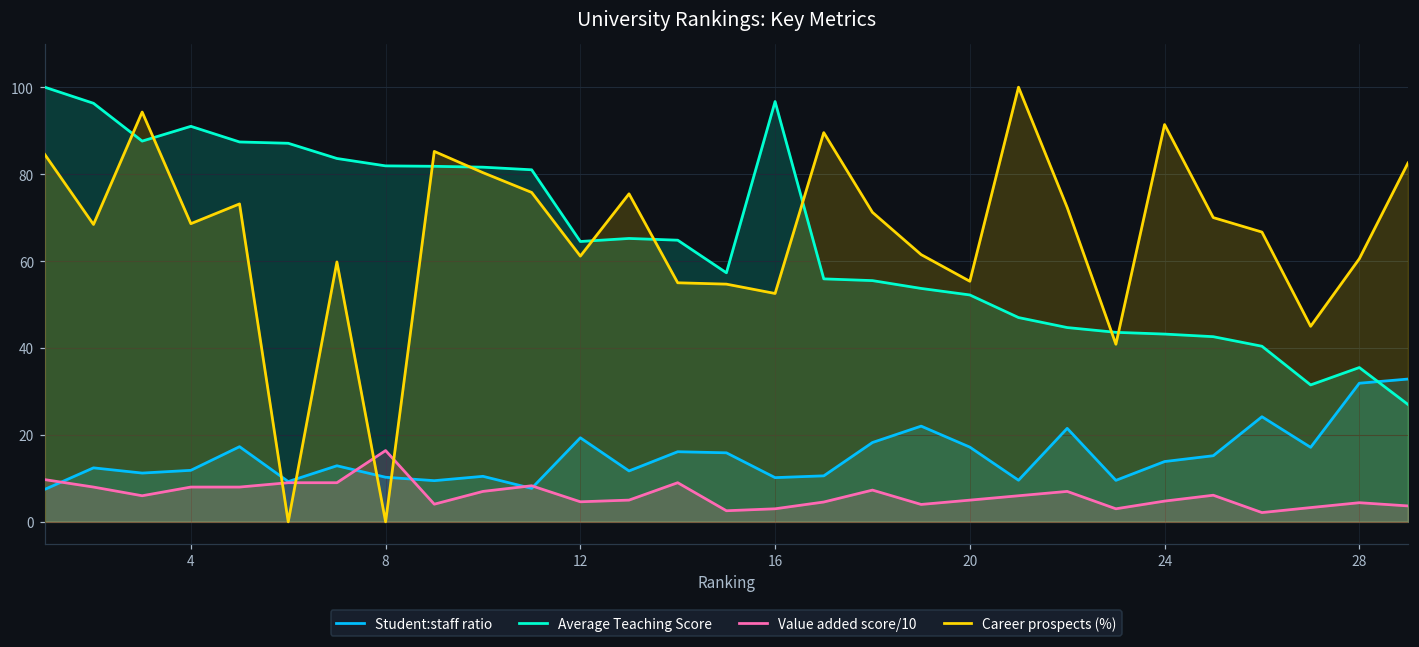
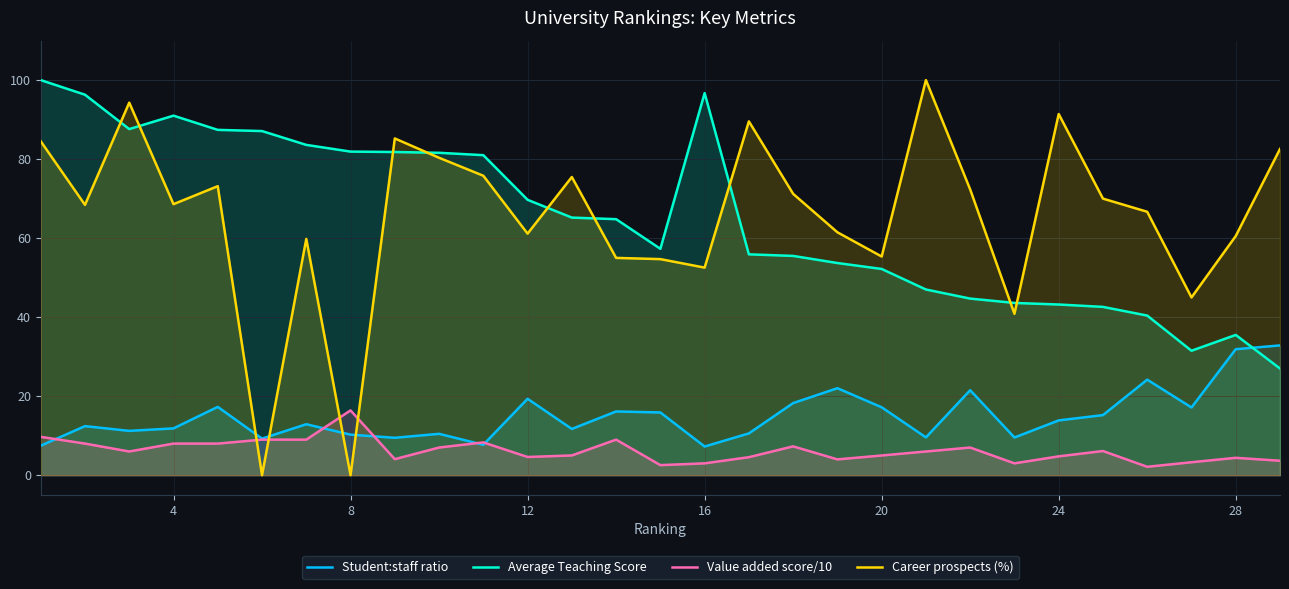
Average Teaching Score, 12: 65 -> 70
Student:staff ratio, 16: 10 -> 7
